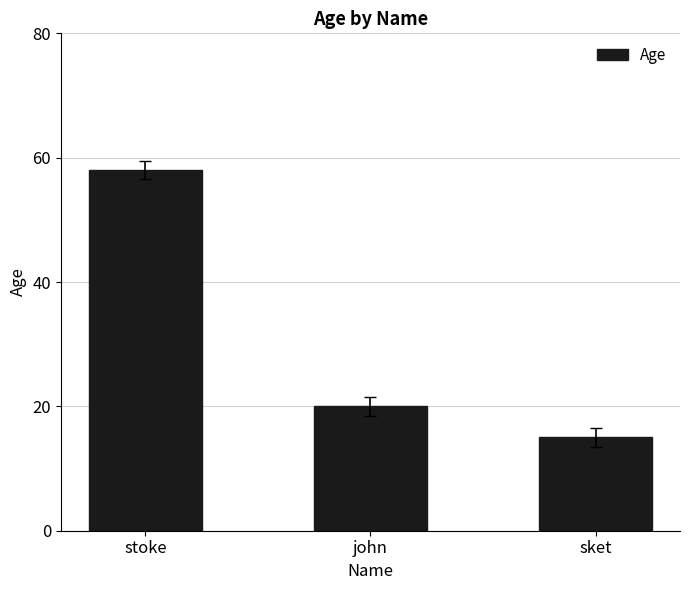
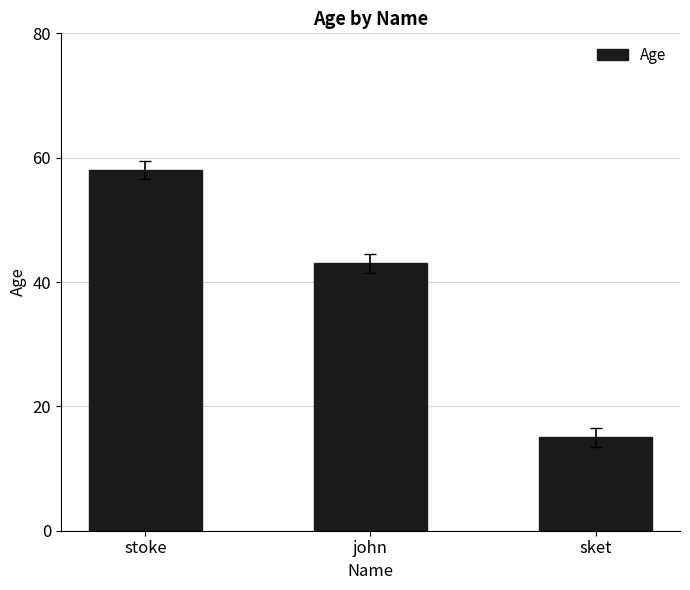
Age, john: 20 -> 43
